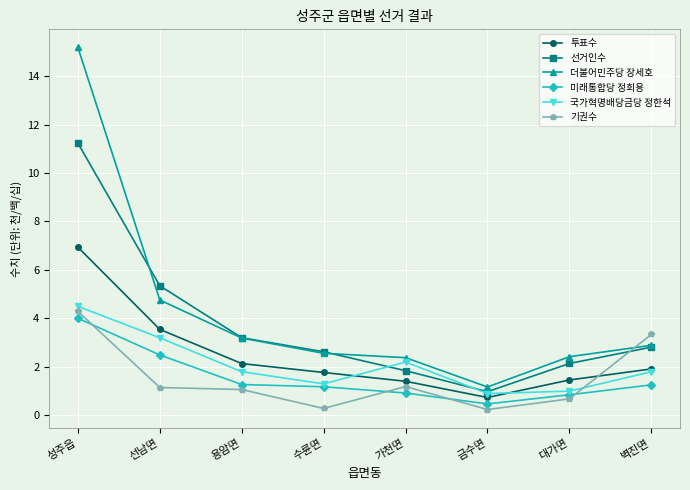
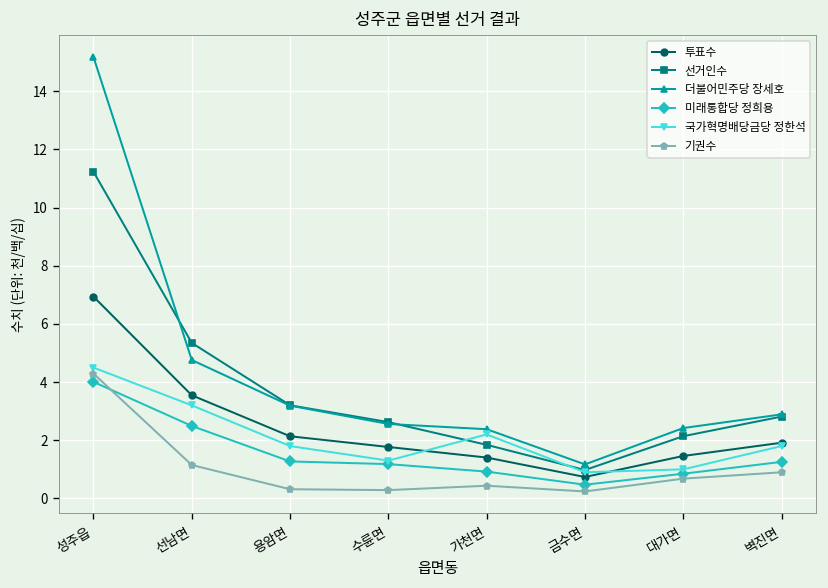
기권수, 용암면: 1.1 -> 0.3
기권수, 가천면: 1.2 -> 0.4
기권수, 벽진면: 3.3 -> 0.9
